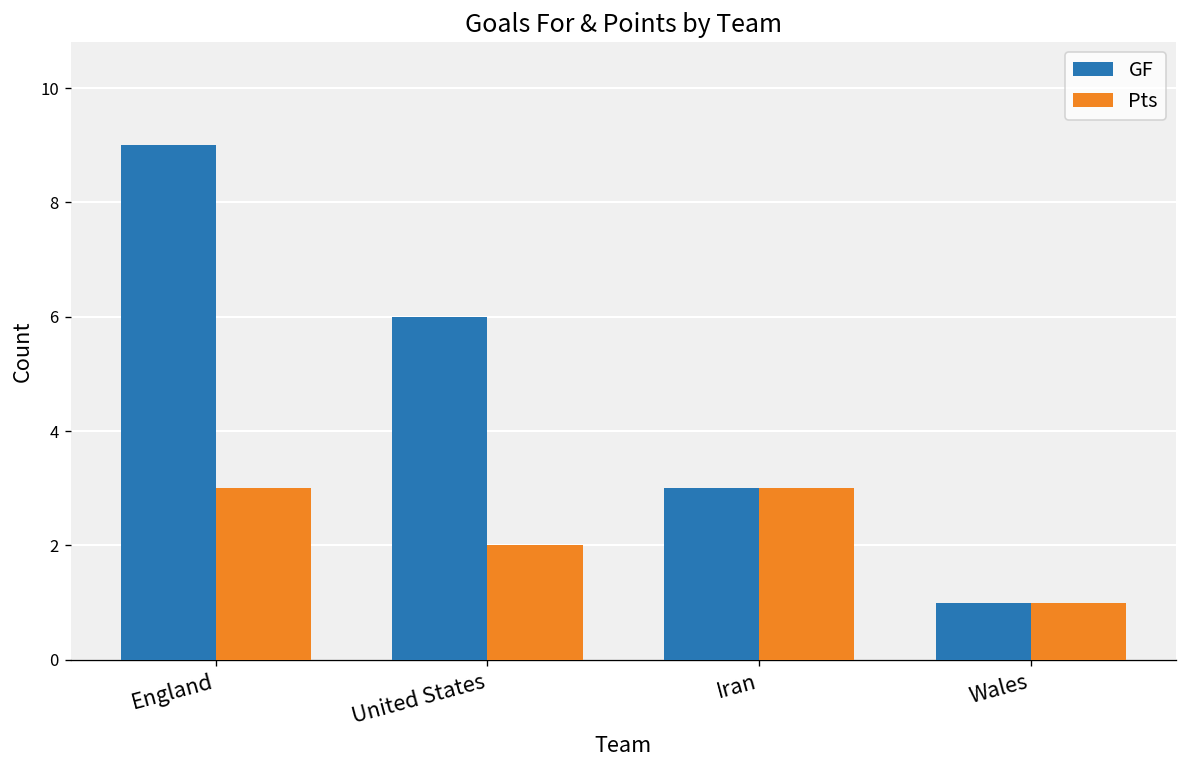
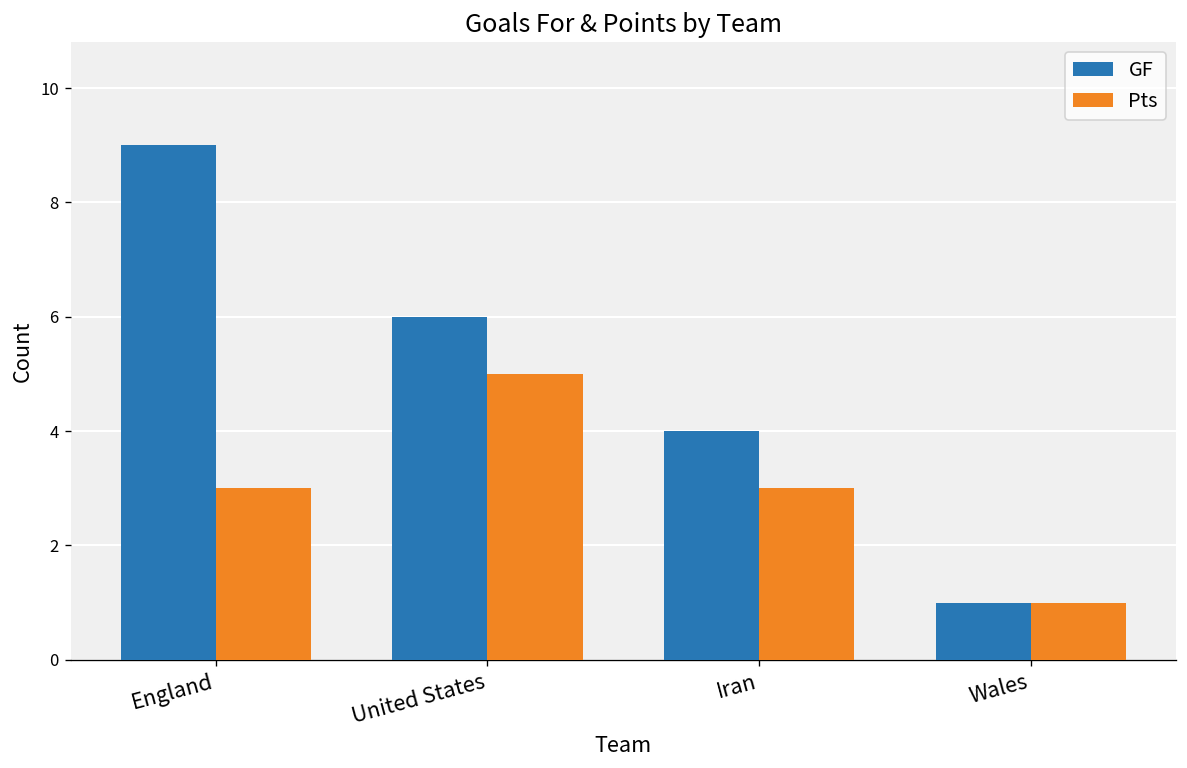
Pts, United States: 2 -> 5
GF, Iran: 3 -> 4
